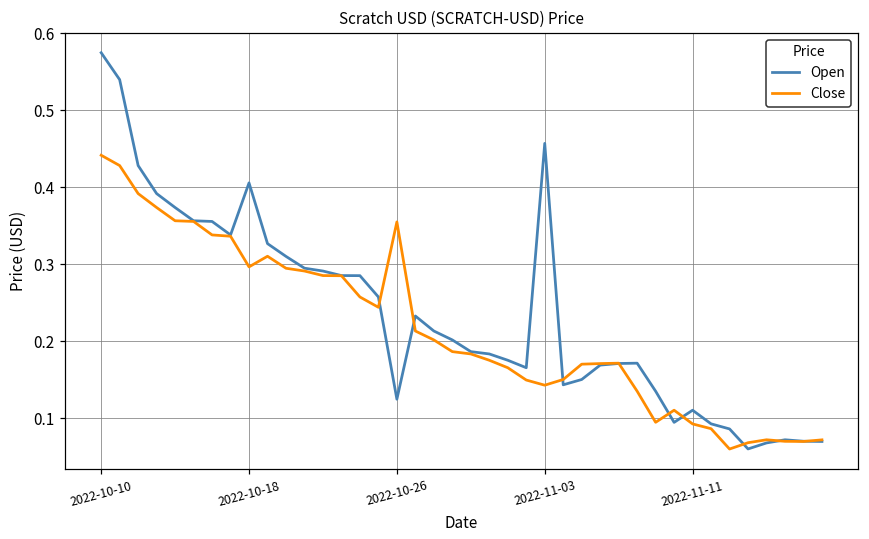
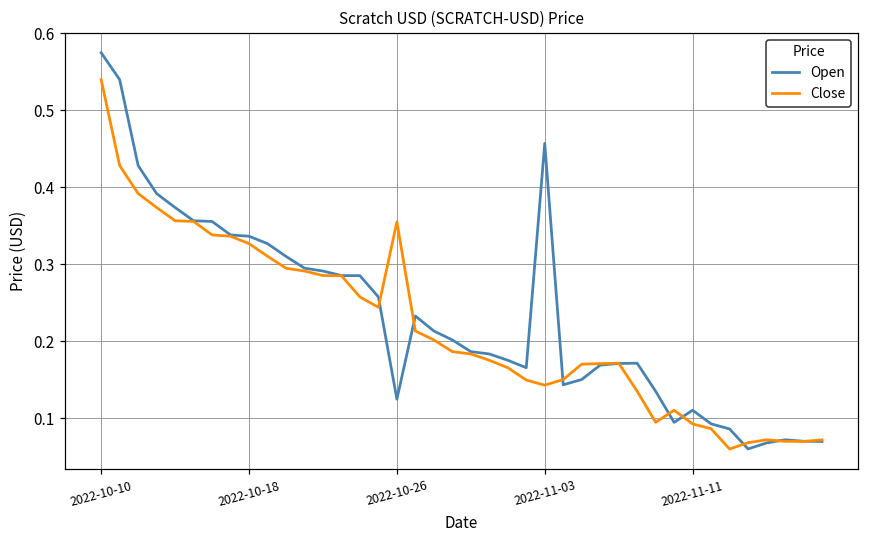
Close, 2022-10-10: 0.44 -> 0.54
Open, 2022-10-18: 0.41 -> 0.34
Close, 2022-10-18: 0.30 -> 0.33
